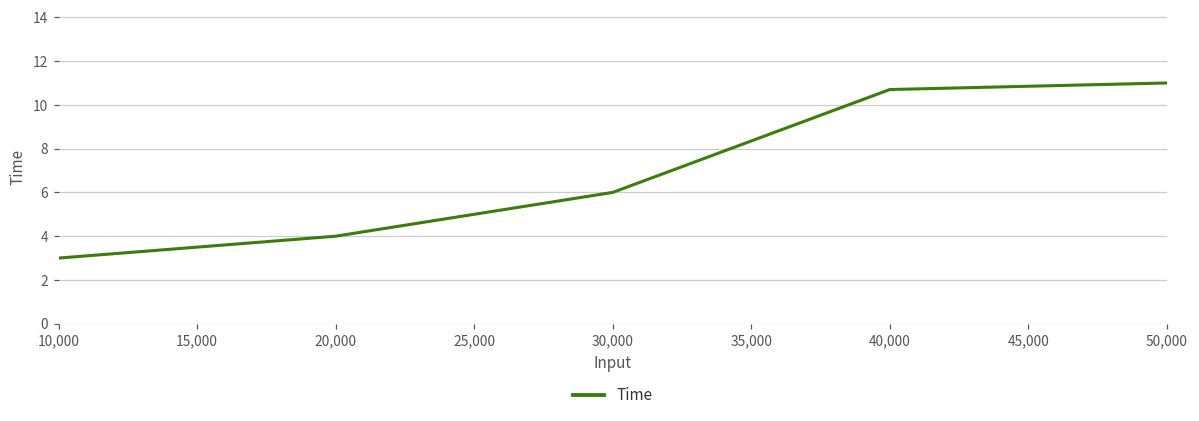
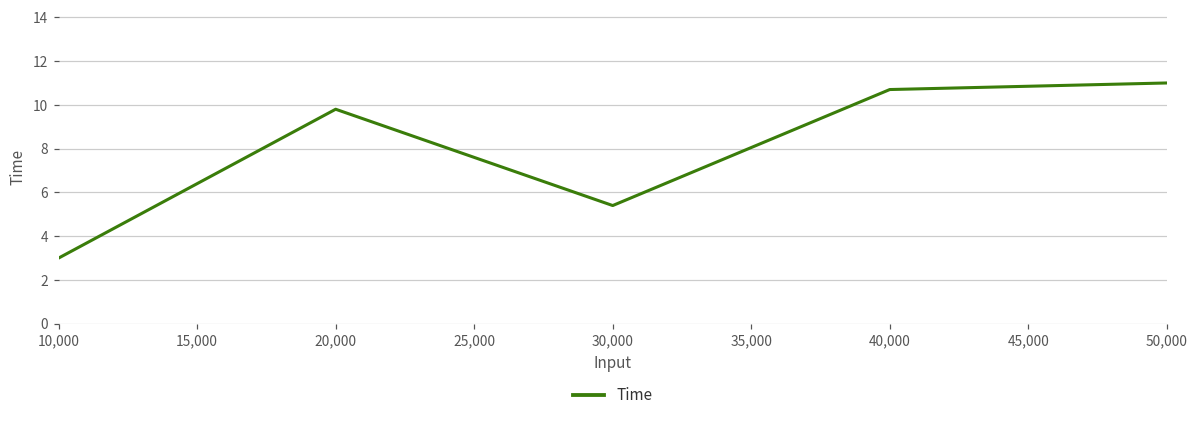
20,000: 4.0 -> 9.8
30,000: 6.0 -> 5.4
